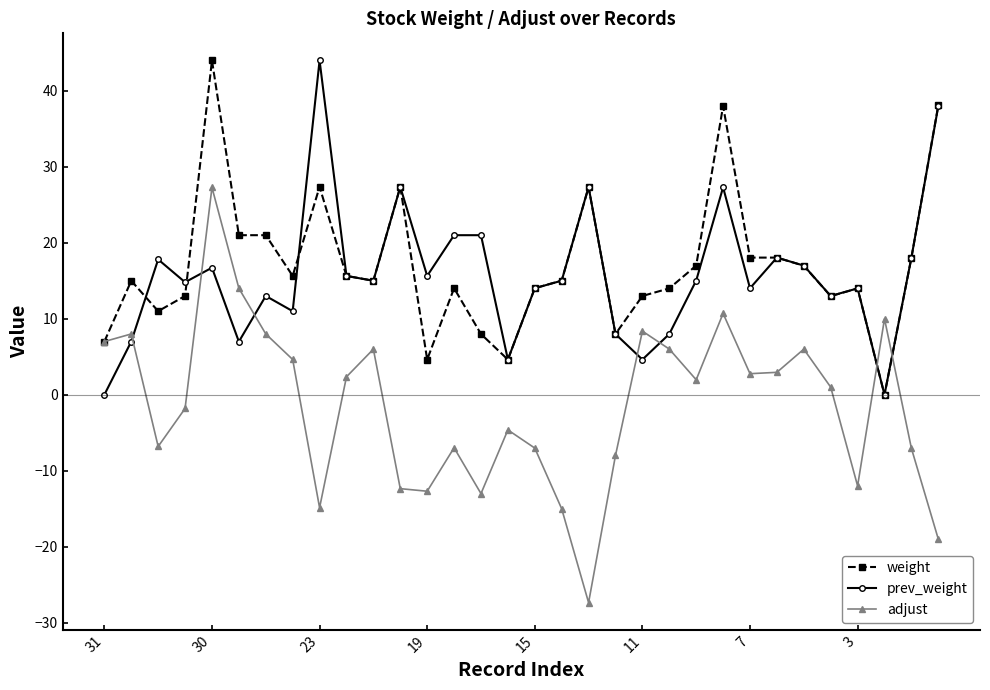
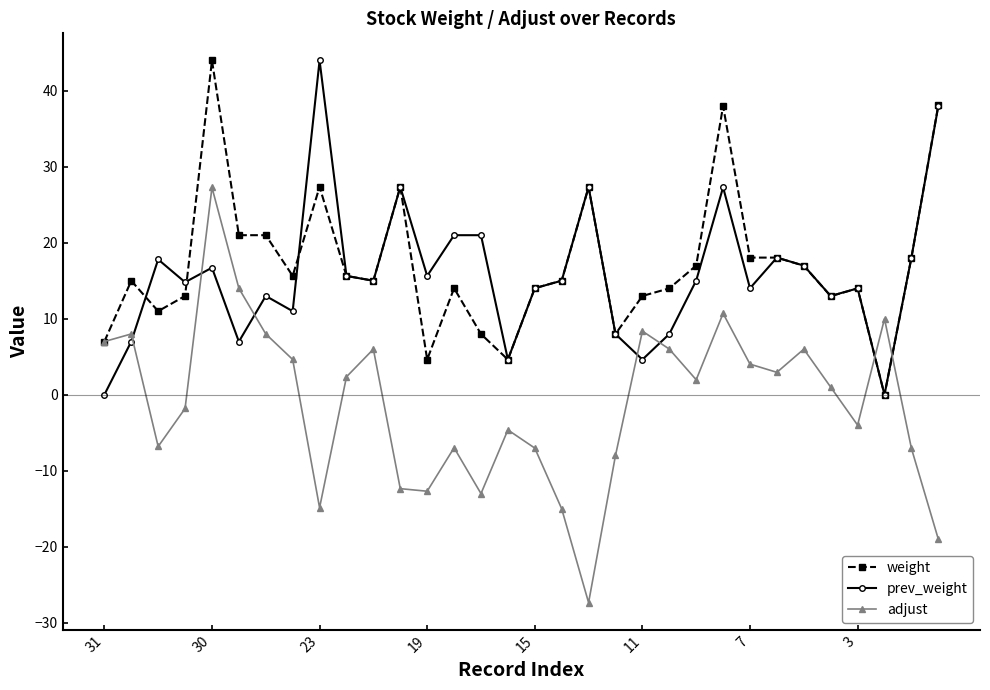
adjust, 7: 3 -> 4
adjust, 3: -12 -> -4
